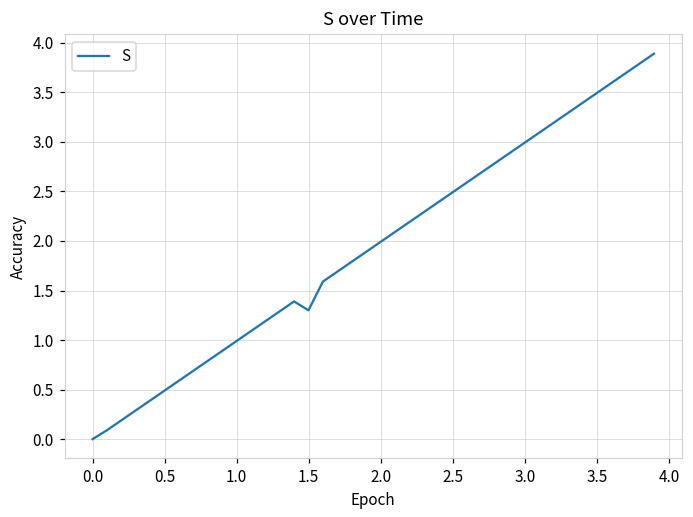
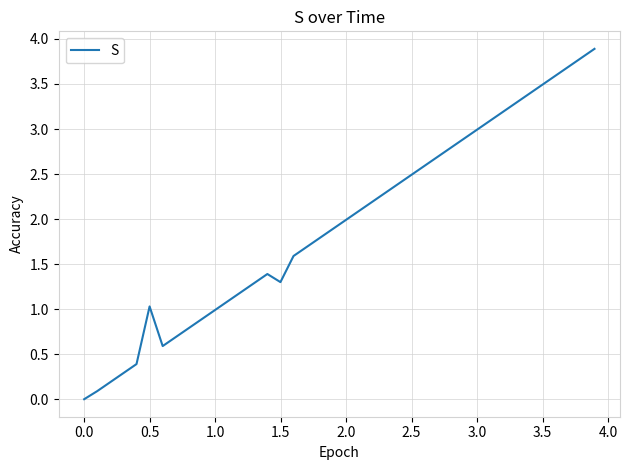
0.5: 0.5 -> 1.0
